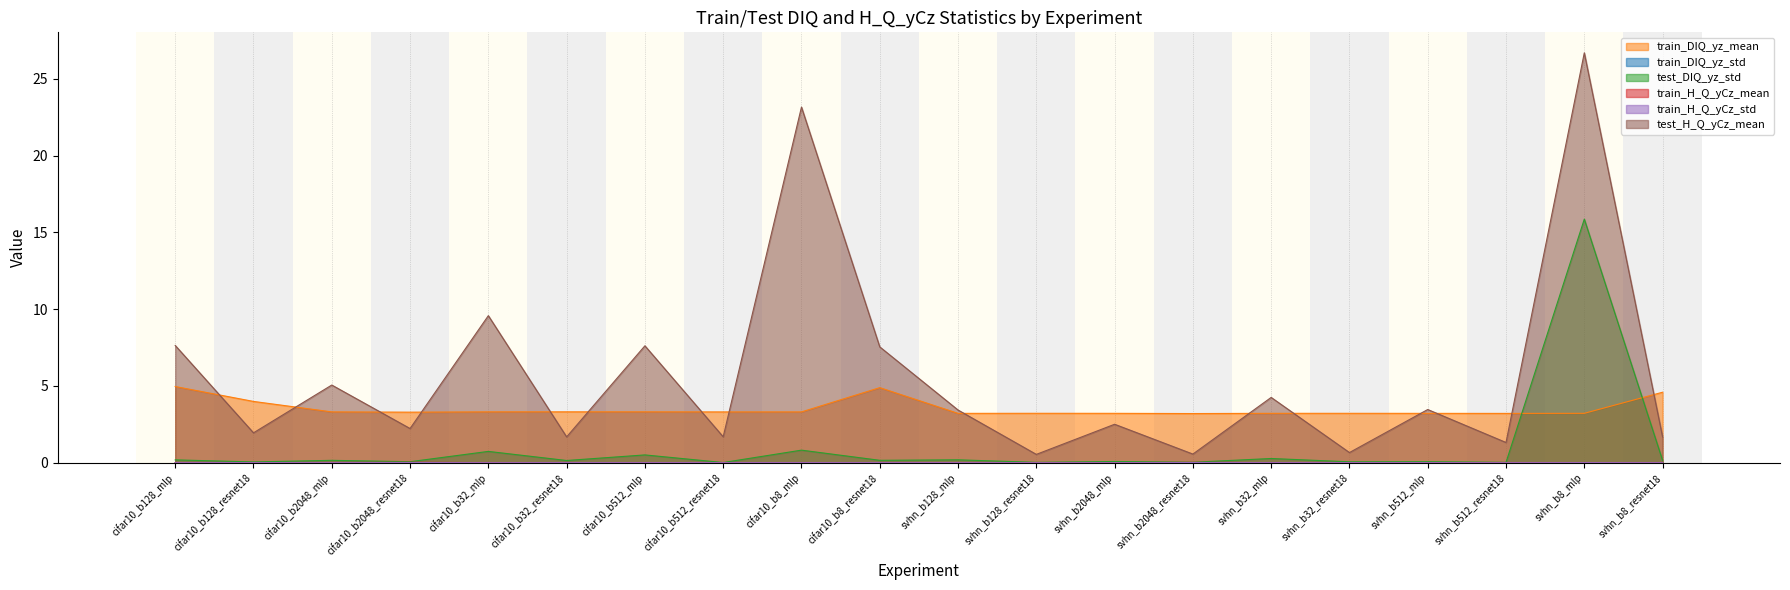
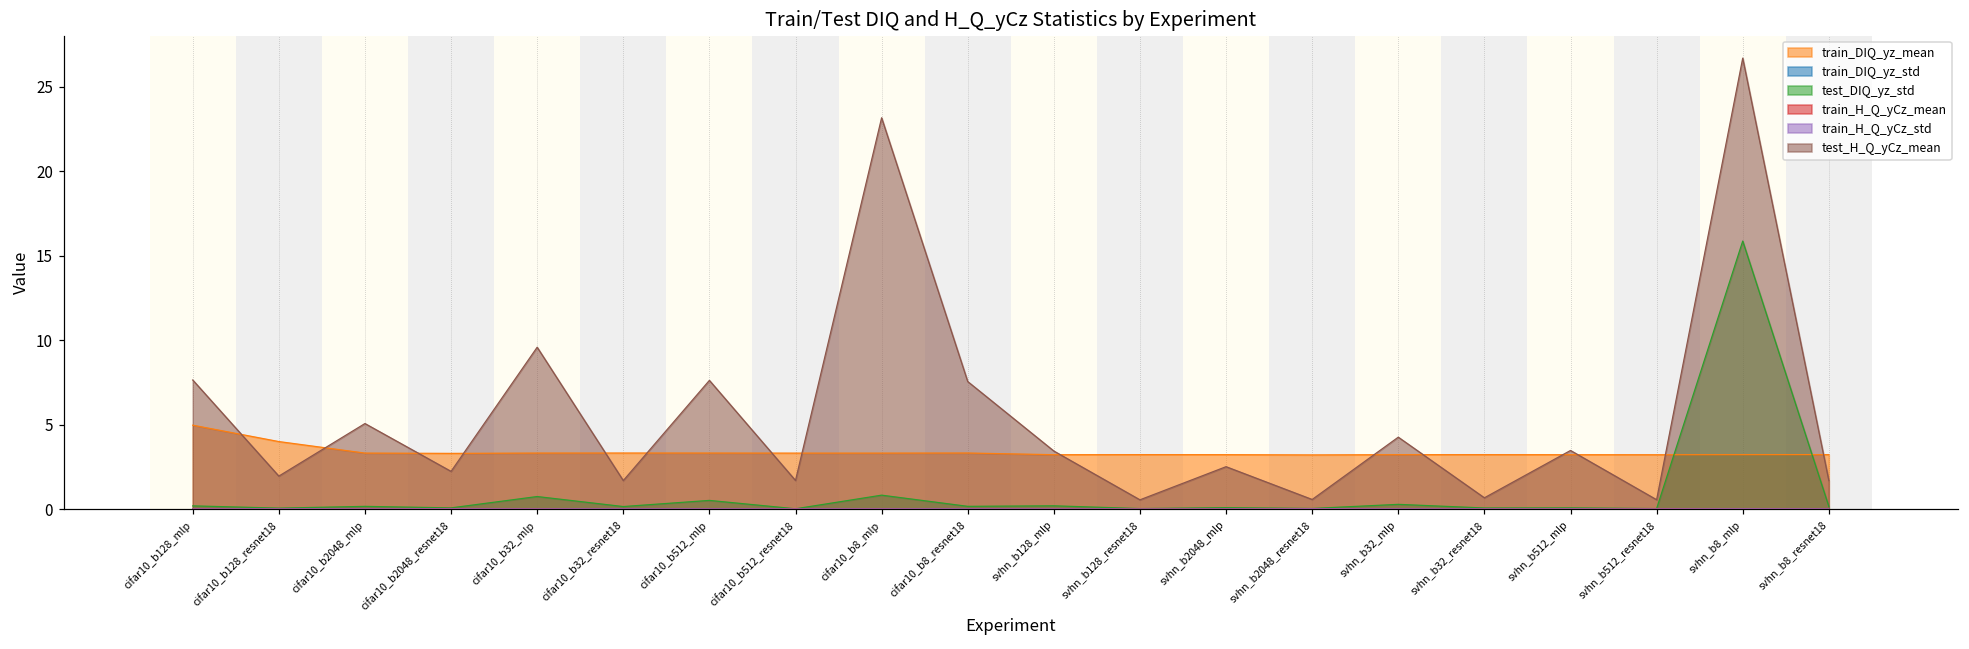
train_DIQ_yz_mean, cifar10_b8_resnet18: 4.9 -> 3.3
test_H_Q_yCz_mean, svhn_b512_resnet18: 1.3 -> 0.5
train_DIQ_yz_mean, svhn_b8_resnet18: 4.6 -> 3.2
